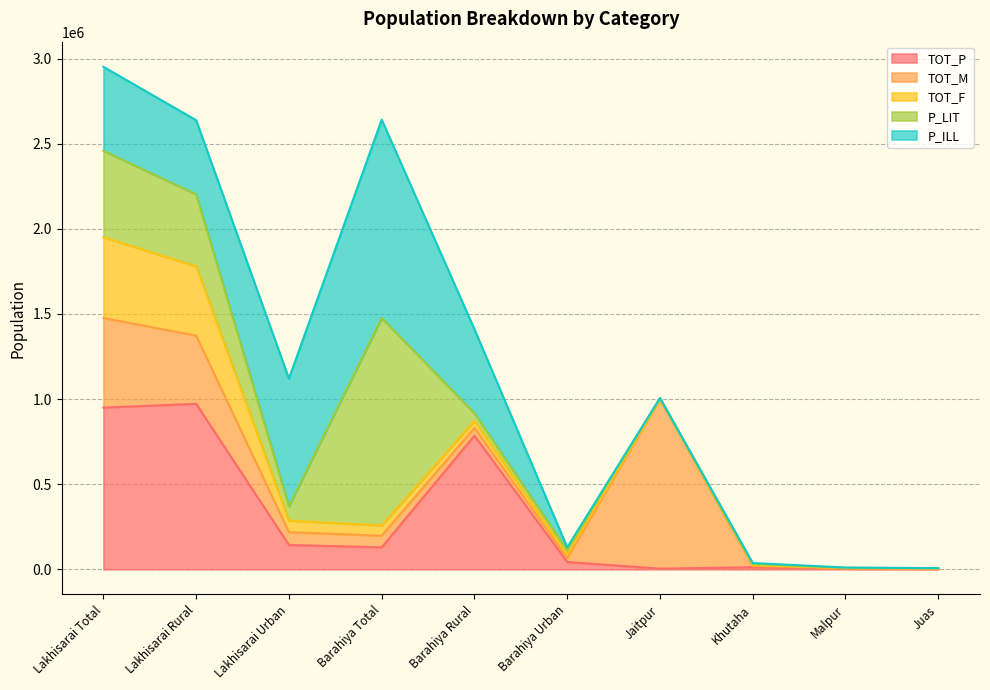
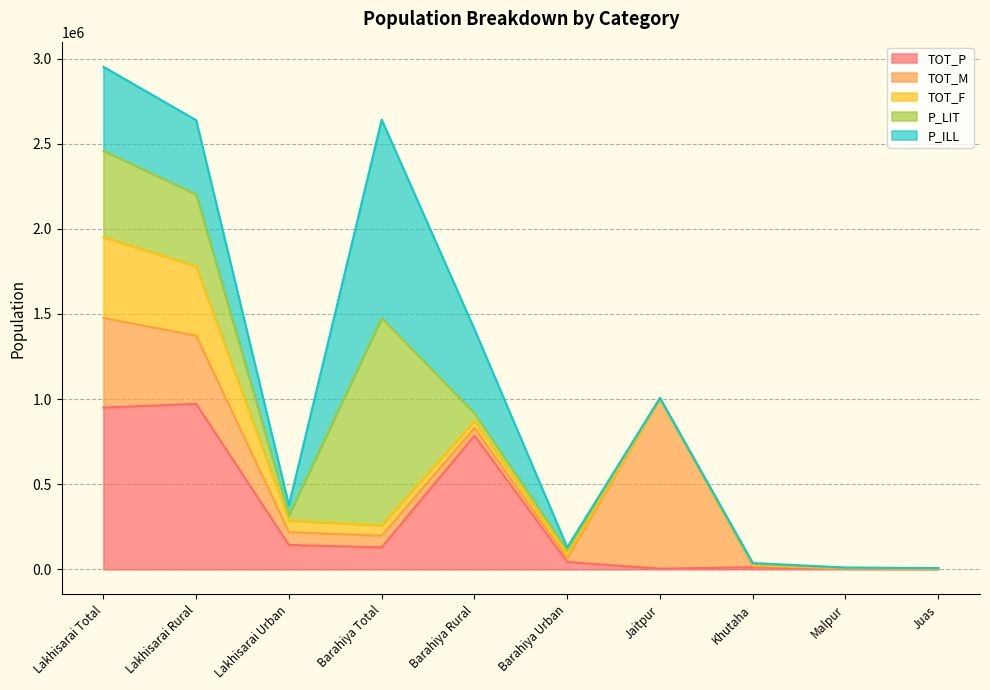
P_LIT, Lakhisarai Urban: 80000 -> 30000
P_ILL, Lakhisarai Urban: 750000 -> 60000
